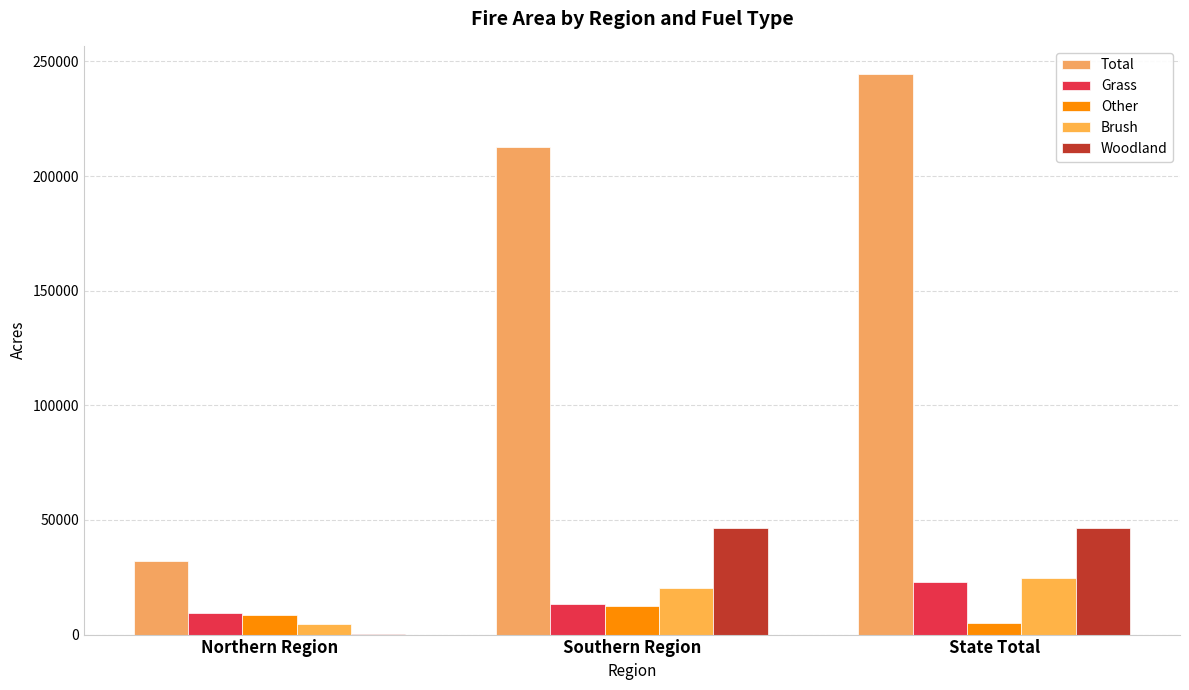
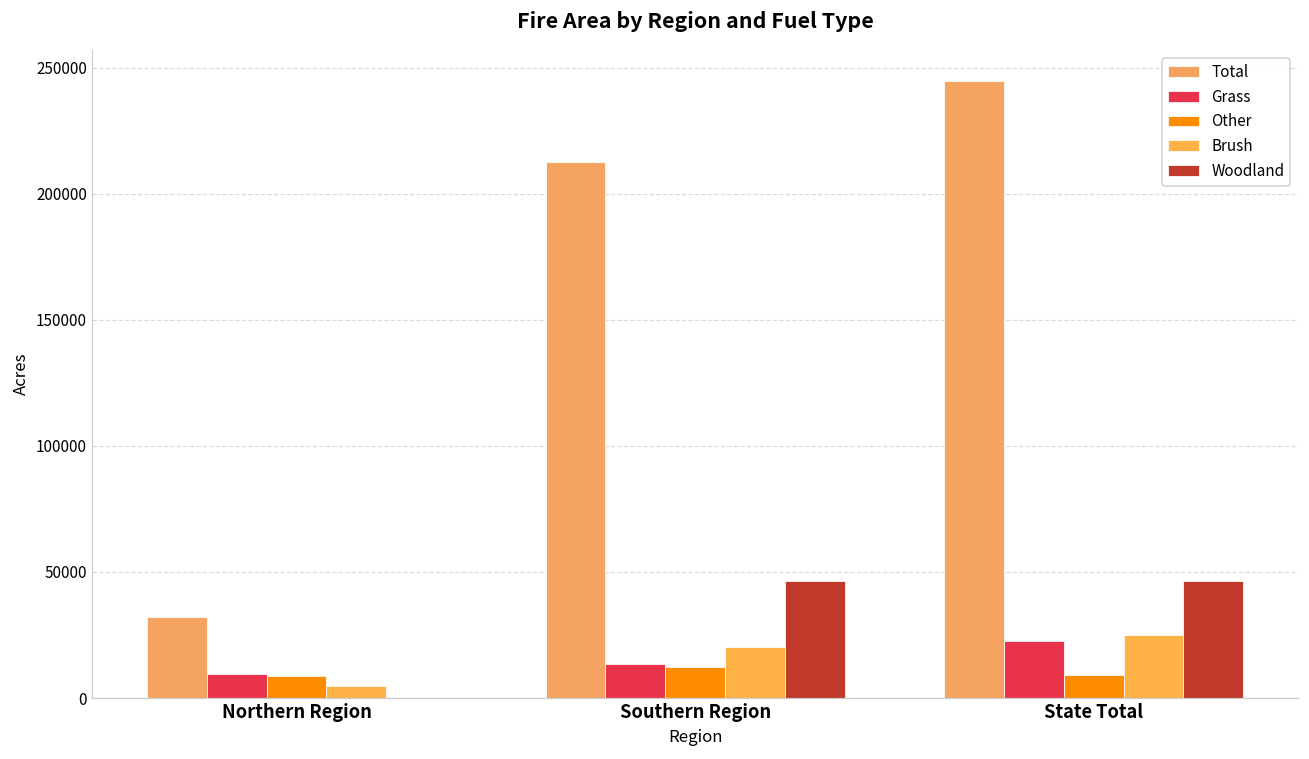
Other, State Total: 5000 -> 9000
